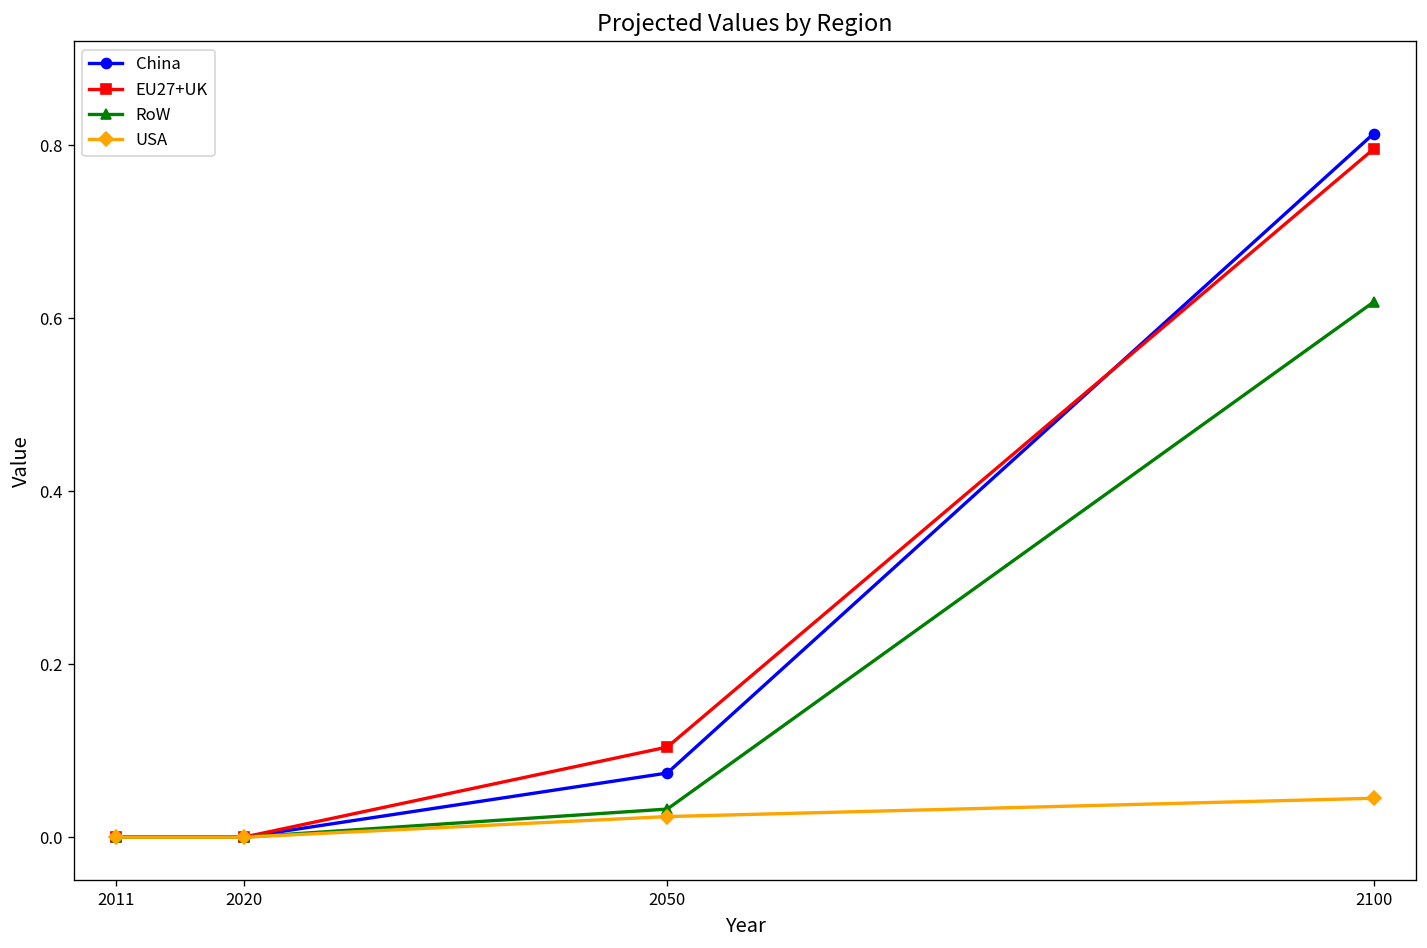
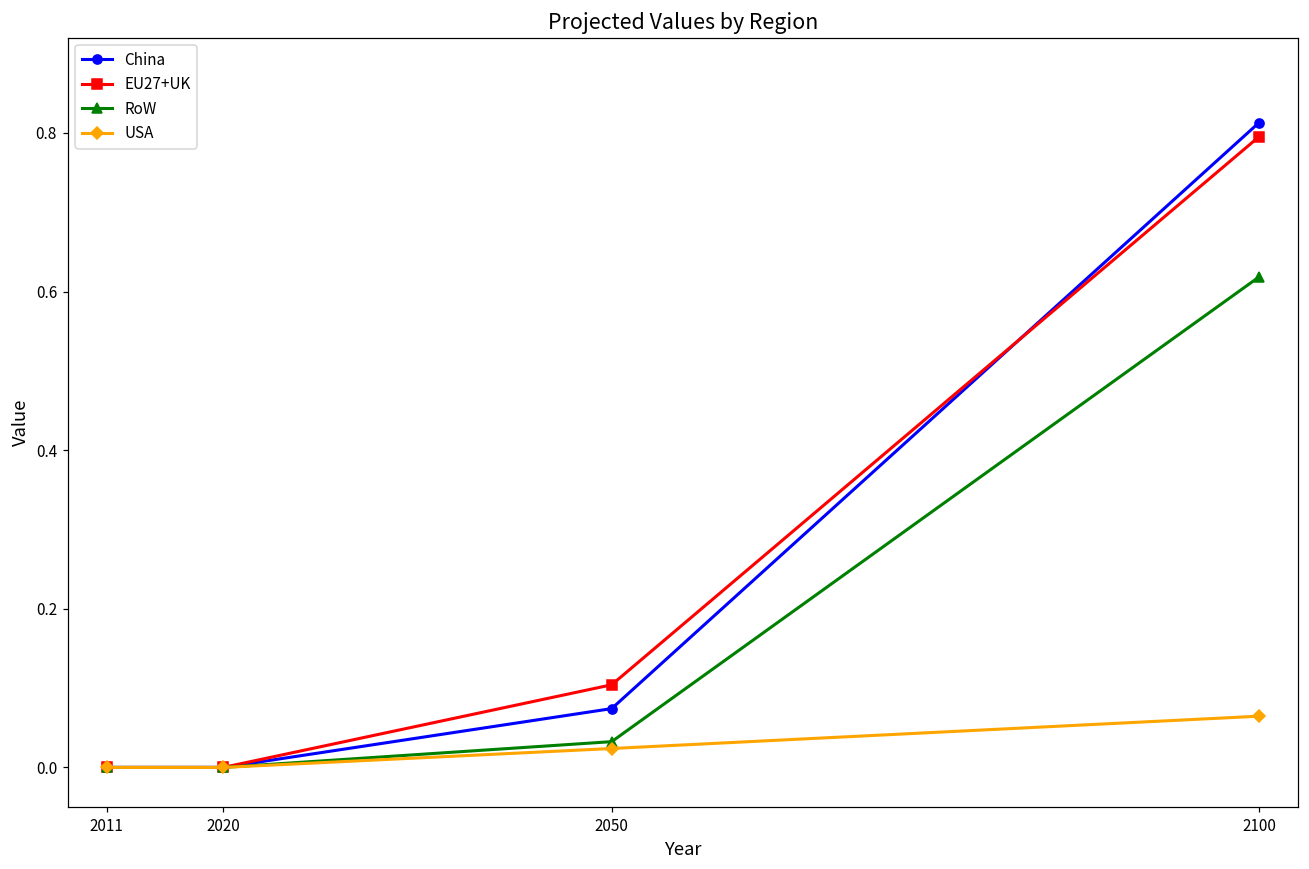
USA, 2100: 0.05 -> 0.06
